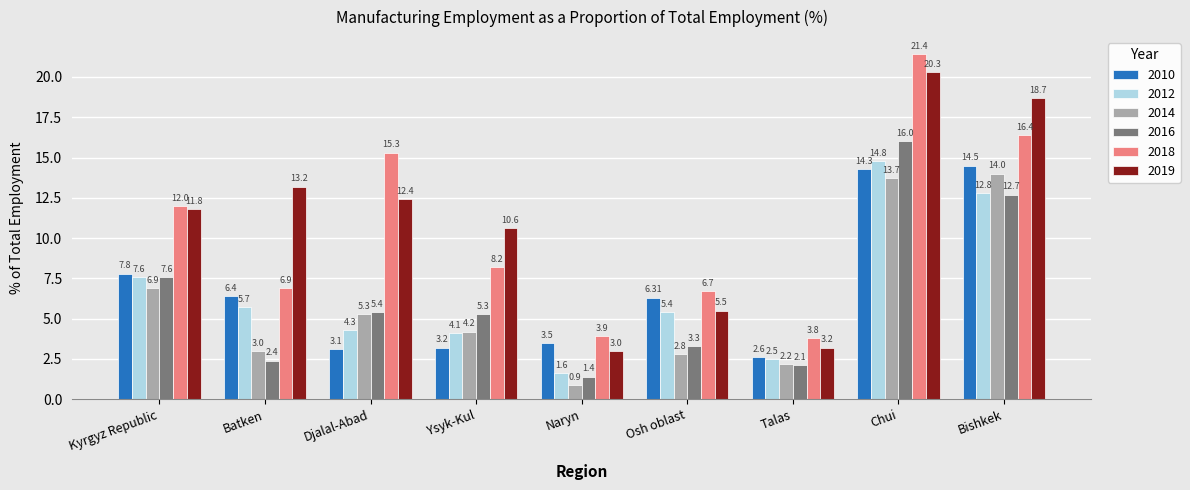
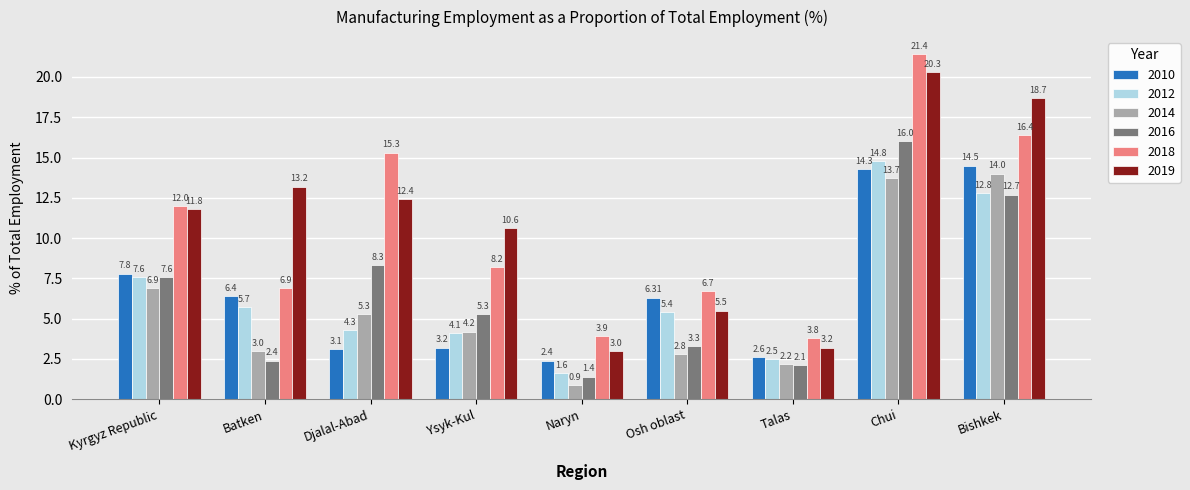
2016, Djalal-Abad: 5.4 -> 8.3
2010, Naryn: 3.5 -> 2.4
